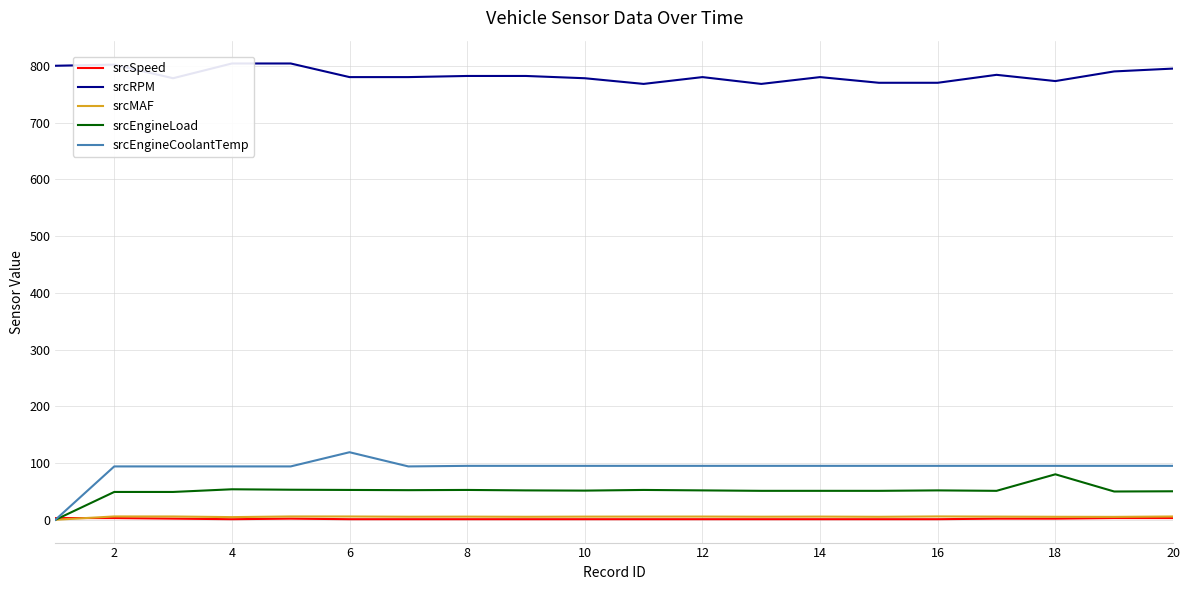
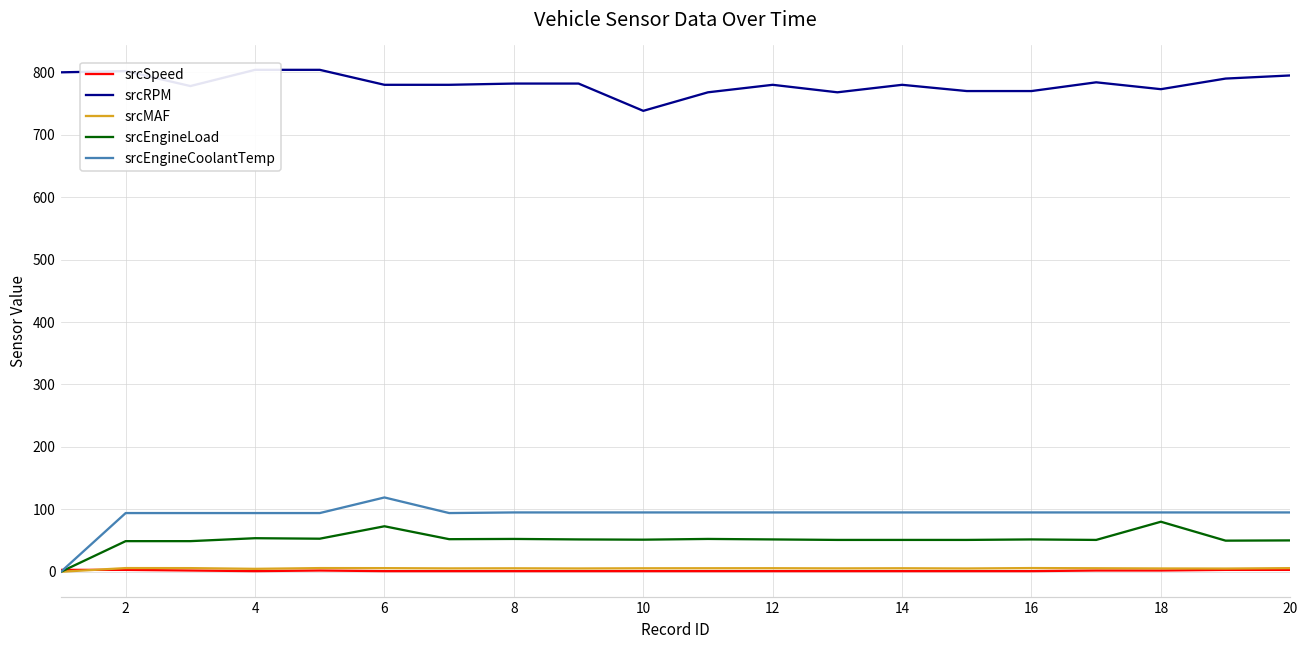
srcEngineLoad, 6: 50 -> 70
srcRPM, 10: 780 -> 740
